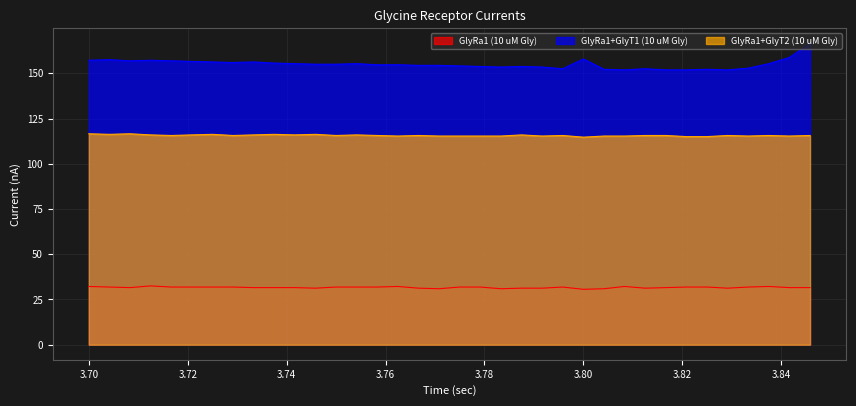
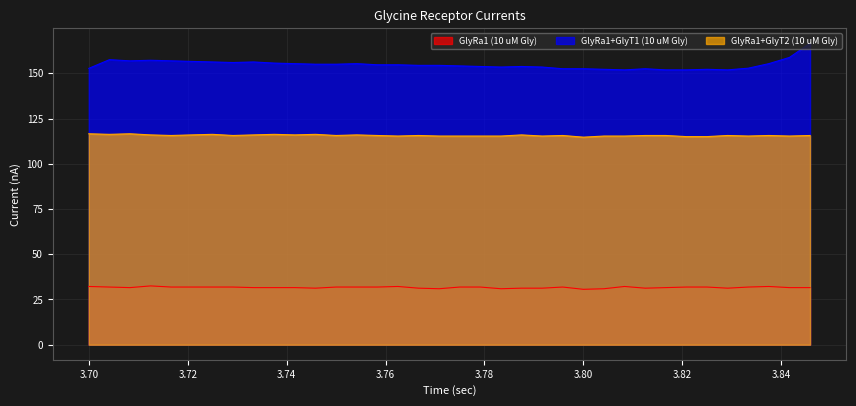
GlyRa1+GlyT1 (10 uM Gly), 3.70: 157 -> 153
GlyRa1+GlyT1 (10 uM Gly), 3.80: 158 -> 153
